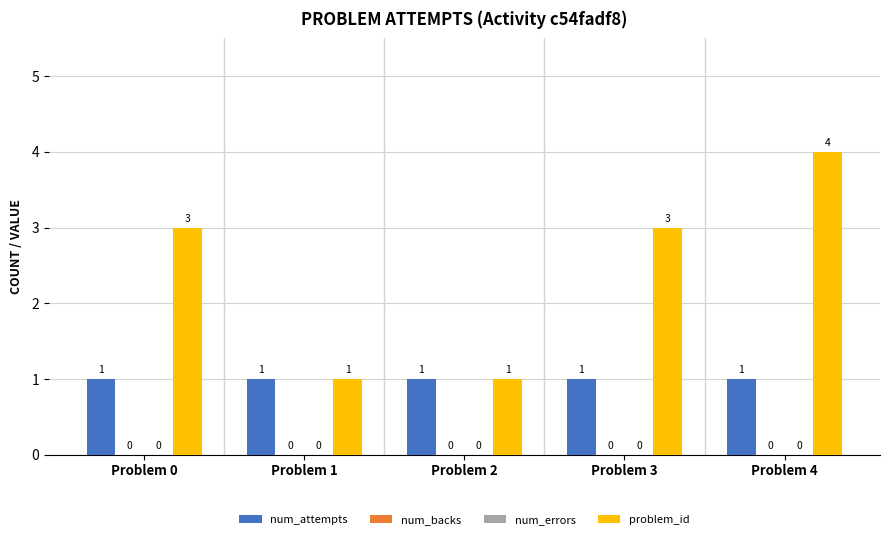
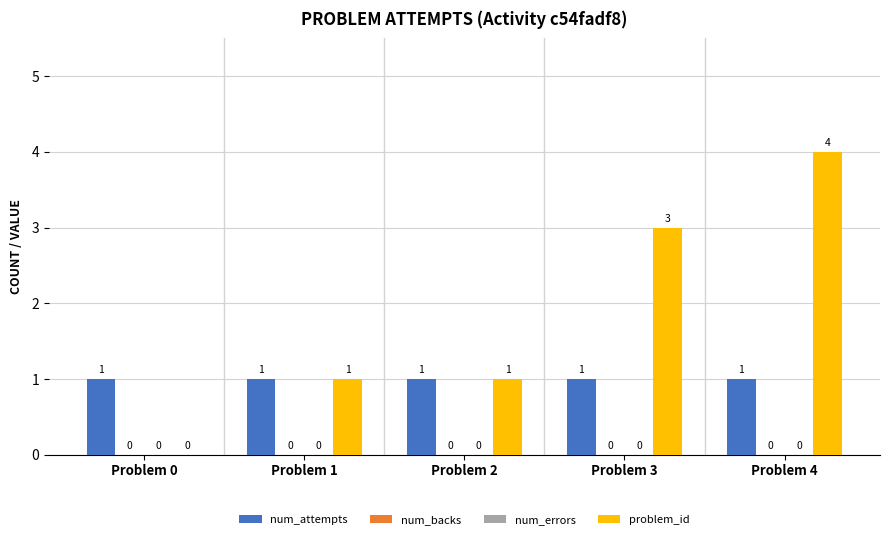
problem_id, Problem 0: 3 -> 0
